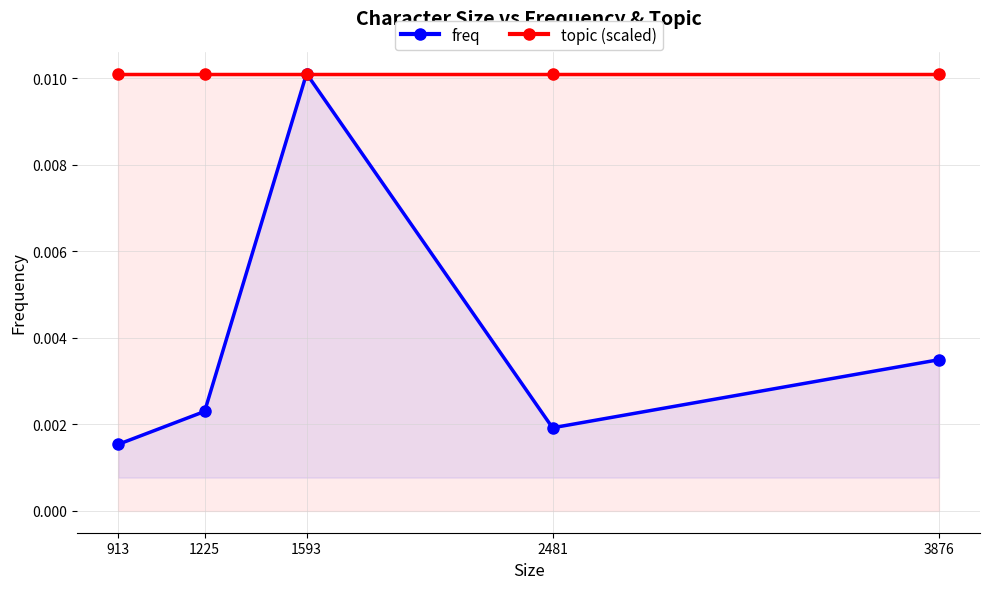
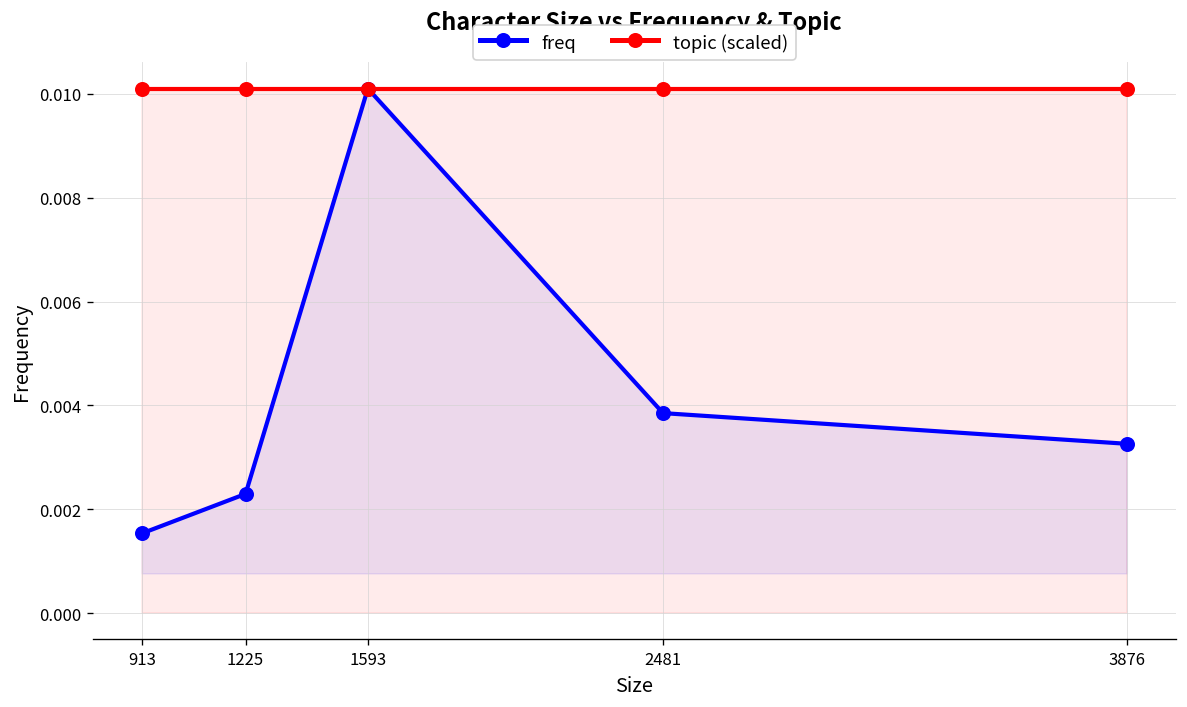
freq, 2481: 0.0019 -> 0.0039
freq, 3876: 0.0035 -> 0.0033
